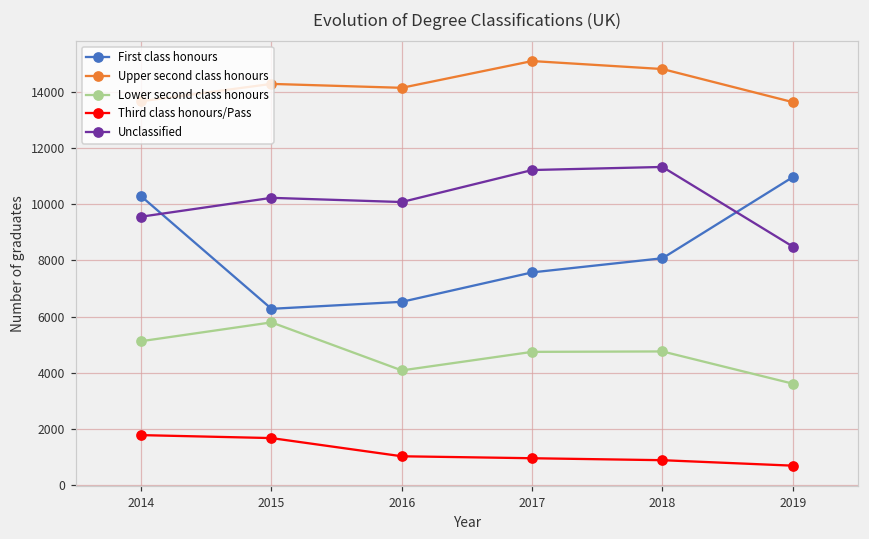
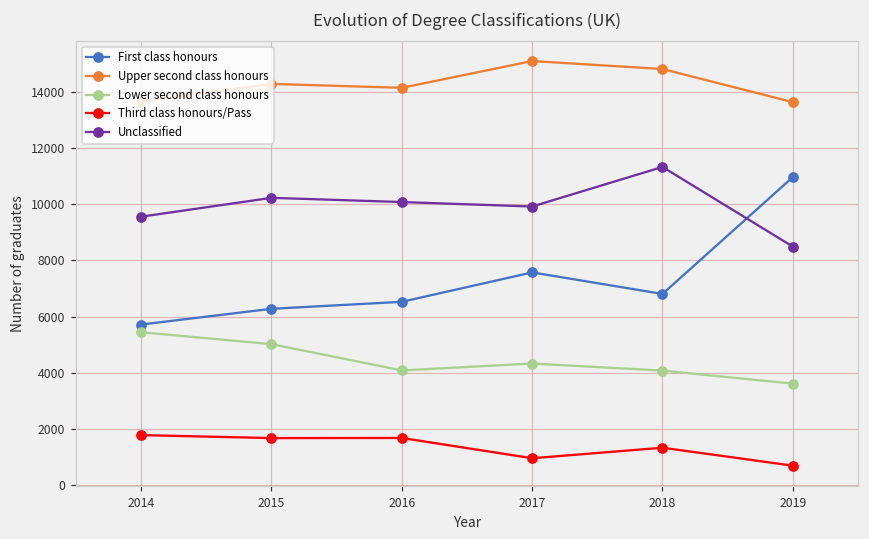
First class honours, 2014: 10300 -> 5700
Lower second class honours, 2014: 5100 -> 5400
Lower second class honours, 2015: 5800 -> 5000
Third class honours/Pass, 2016: 1000 -> 1700
Lower second class honours, 2017: 4700 -> 4300
Unclassified, 2017: 11200 -> 9900
First class honours, 2018: 8100 -> 6800
Lower second class honours, 2018: 4800 -> 4100
Third class honours/Pass, 2018: 900 -> 1300
